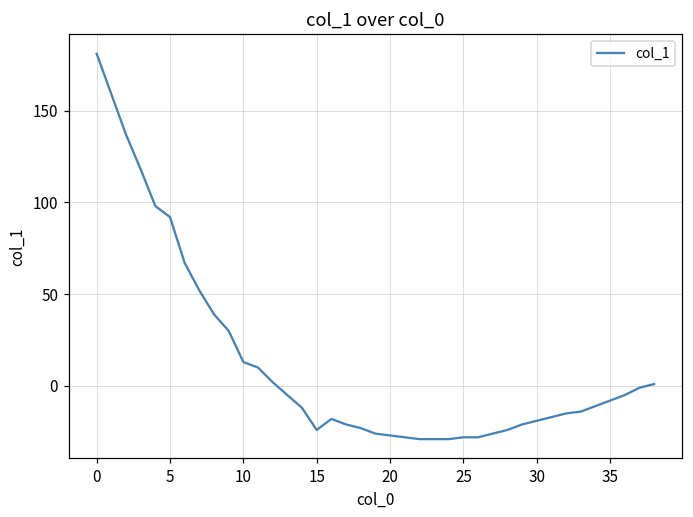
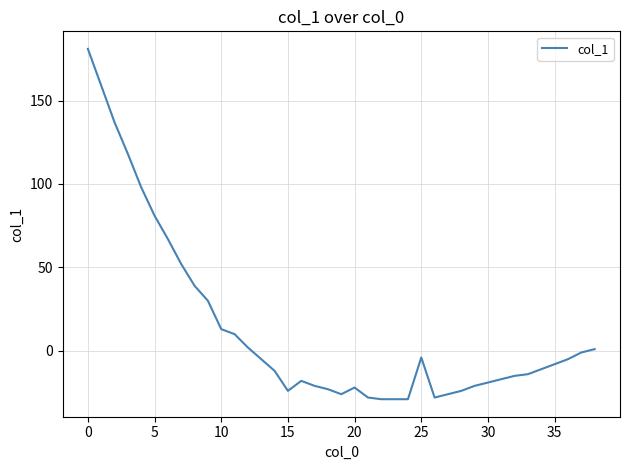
5: 92 -> 81
20: -27 -> -22
25: -28 -> -4
